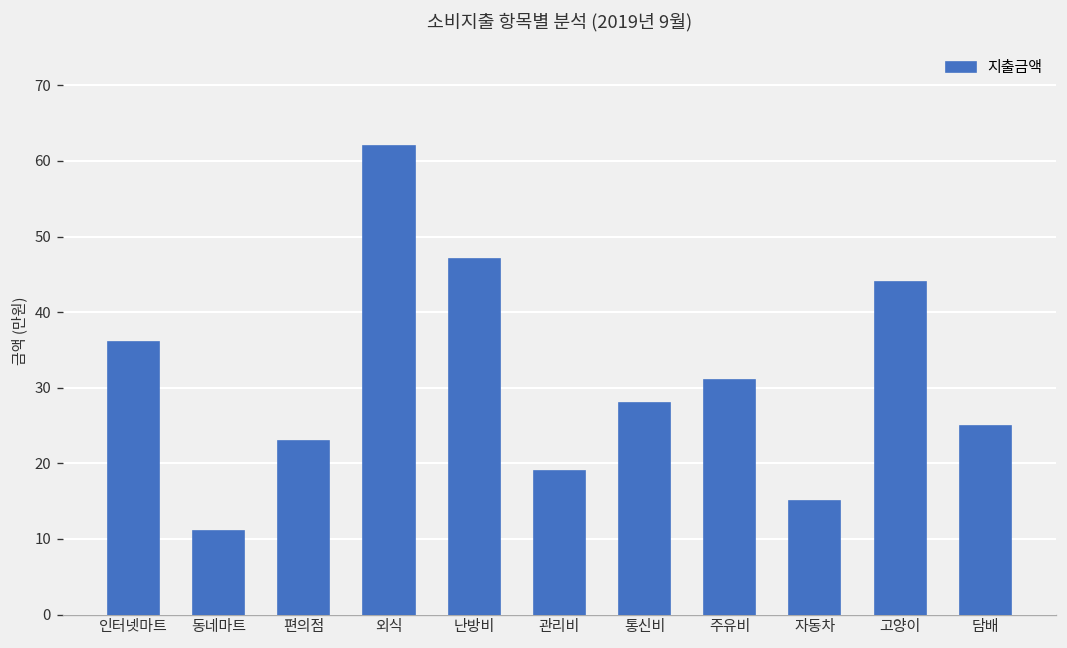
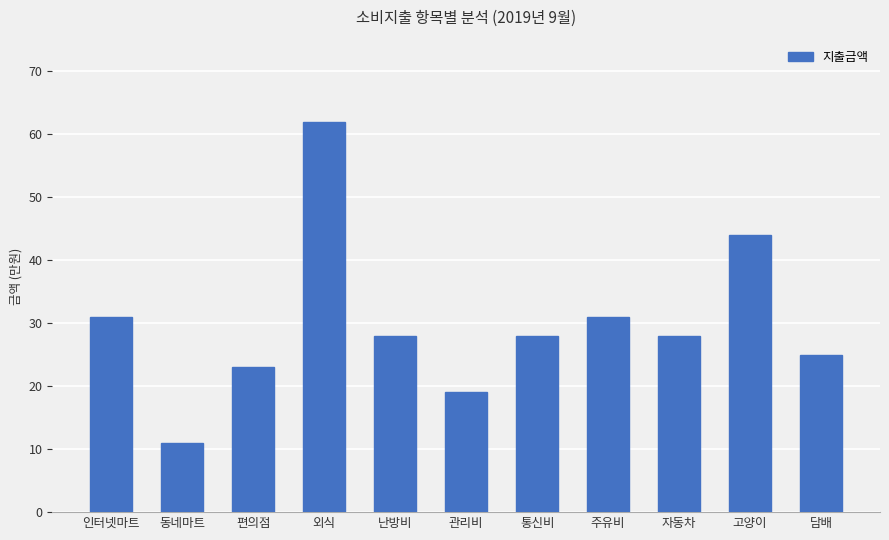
인터넷마트: 36 -> 31
난방비: 47 -> 28
자동차: 15 -> 28
